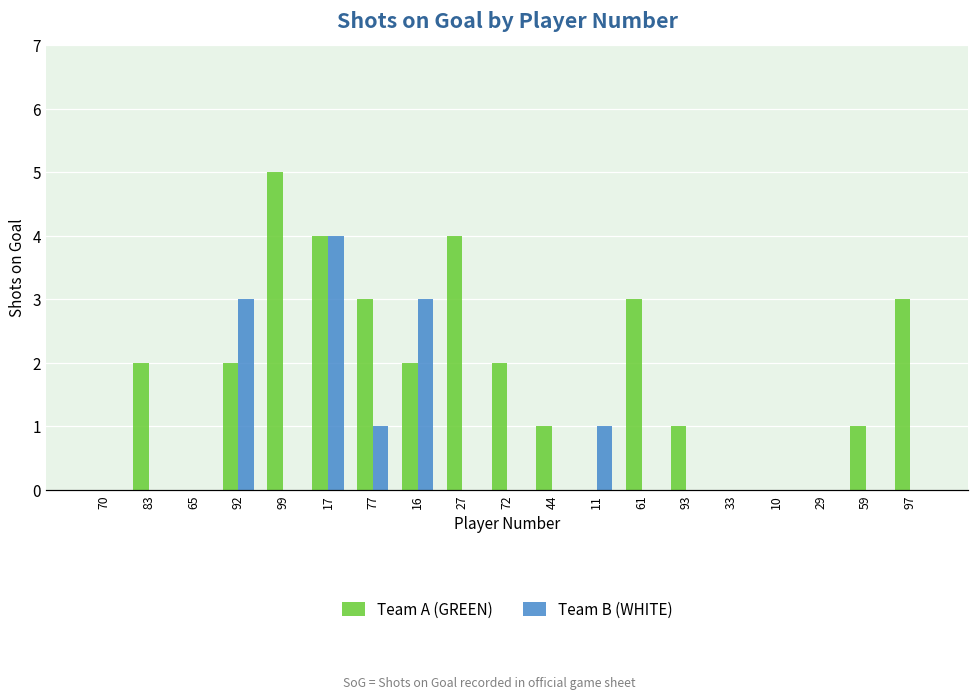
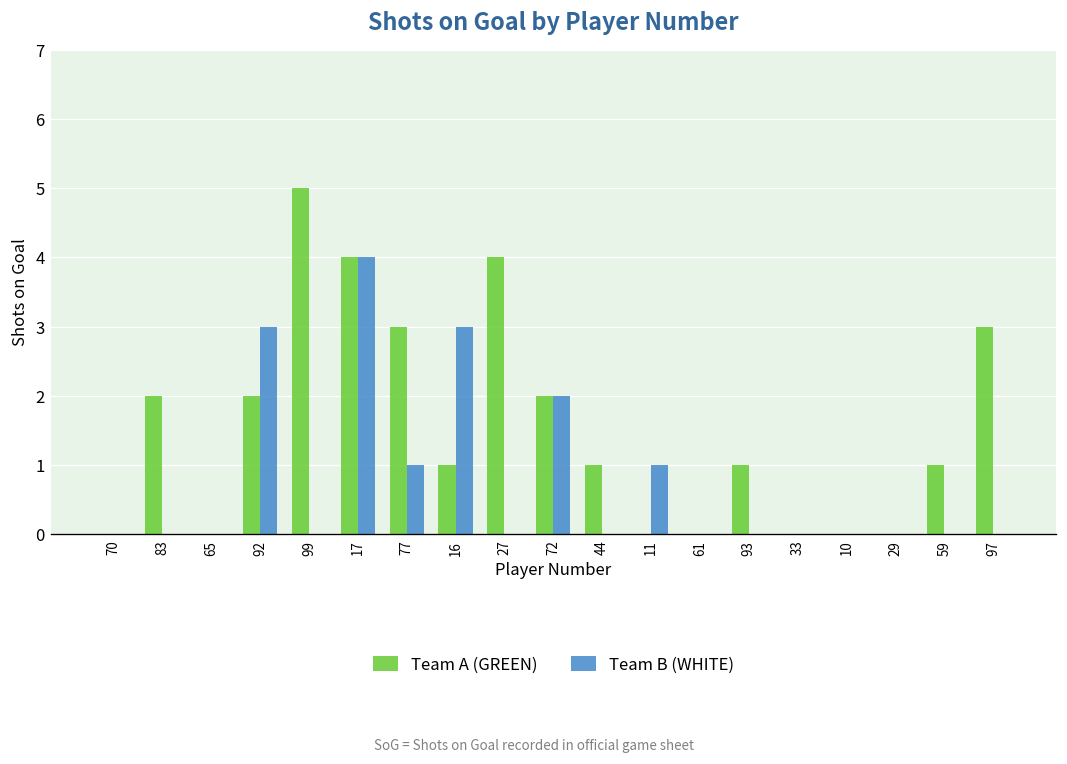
Team A (GREEN), 16: 2 -> 1
Team B (WHITE), 72: 0 -> 2
Team A (GREEN), 61: 3 -> 0
